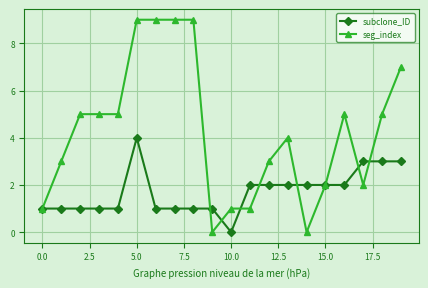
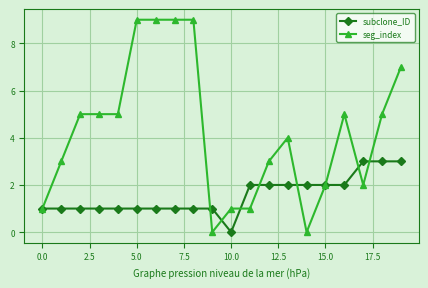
subclone_ID, 5.0: 4 -> 1
